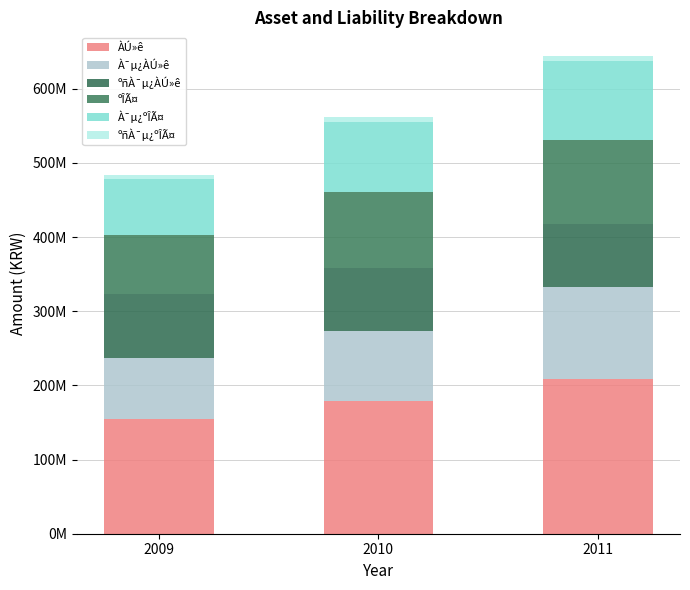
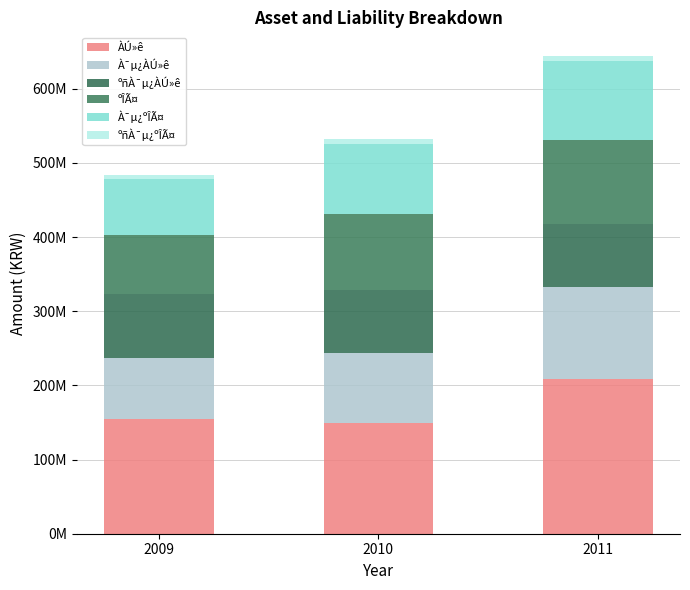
ÀÚ»ê, 2010: 180000000 -> 150000000
